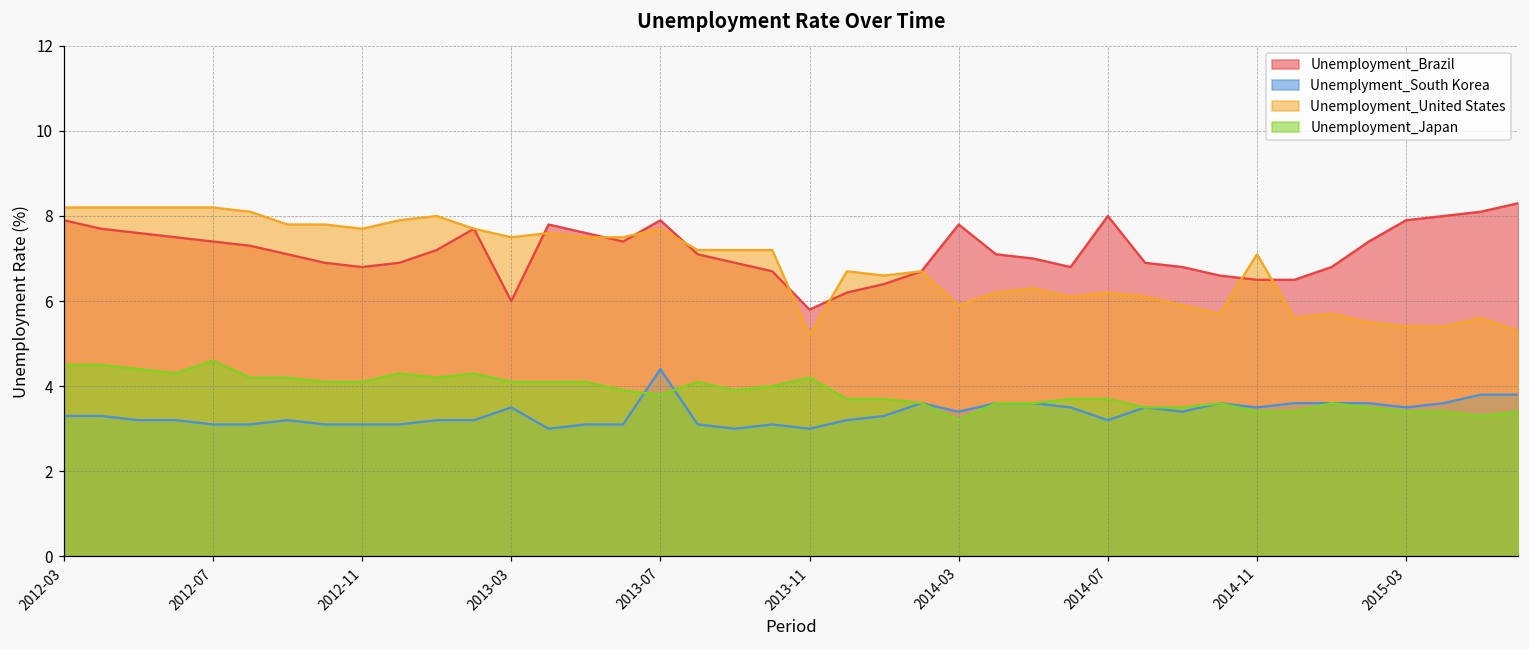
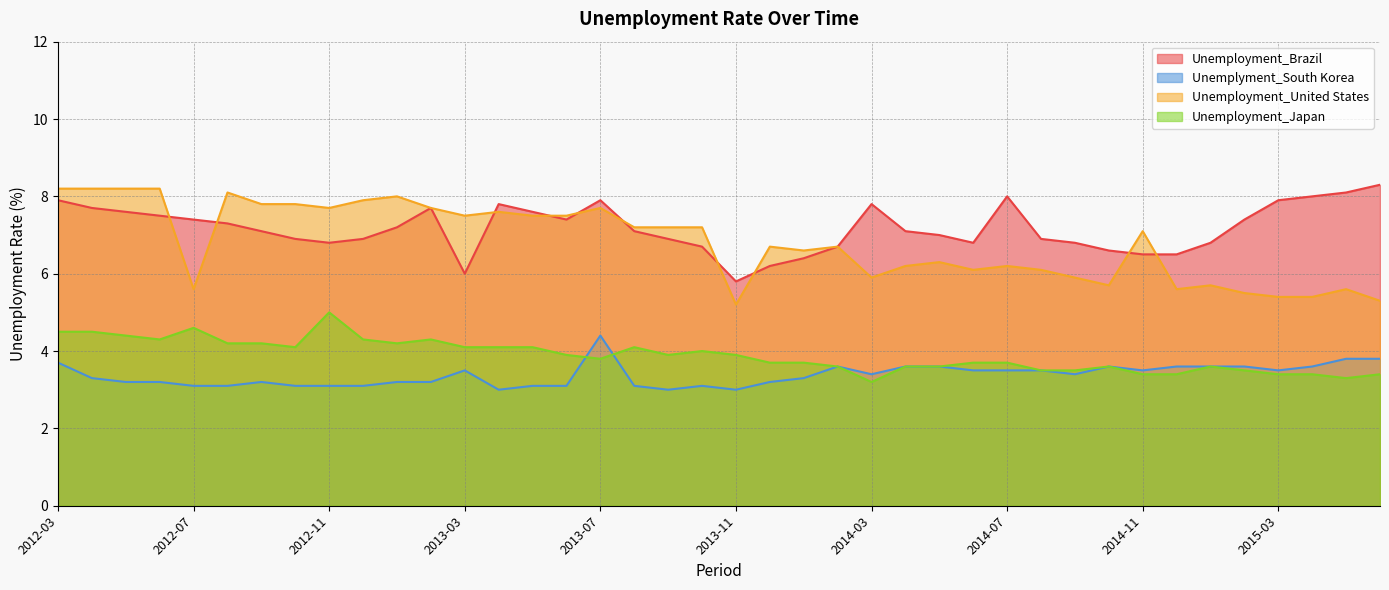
Unemplyment_South Korea, 2012-03: 3.3 -> 3.7
Unemployment_United States, 2012-07: 8.2 -> 5.6
Unemployment_Japan, 2012-11: 4.1 -> 5.0
Unemployment_Japan, 2013-11: 4.2 -> 3.9
Unemplyment_South Korea, 2014-07: 3.2 -> 3.5
